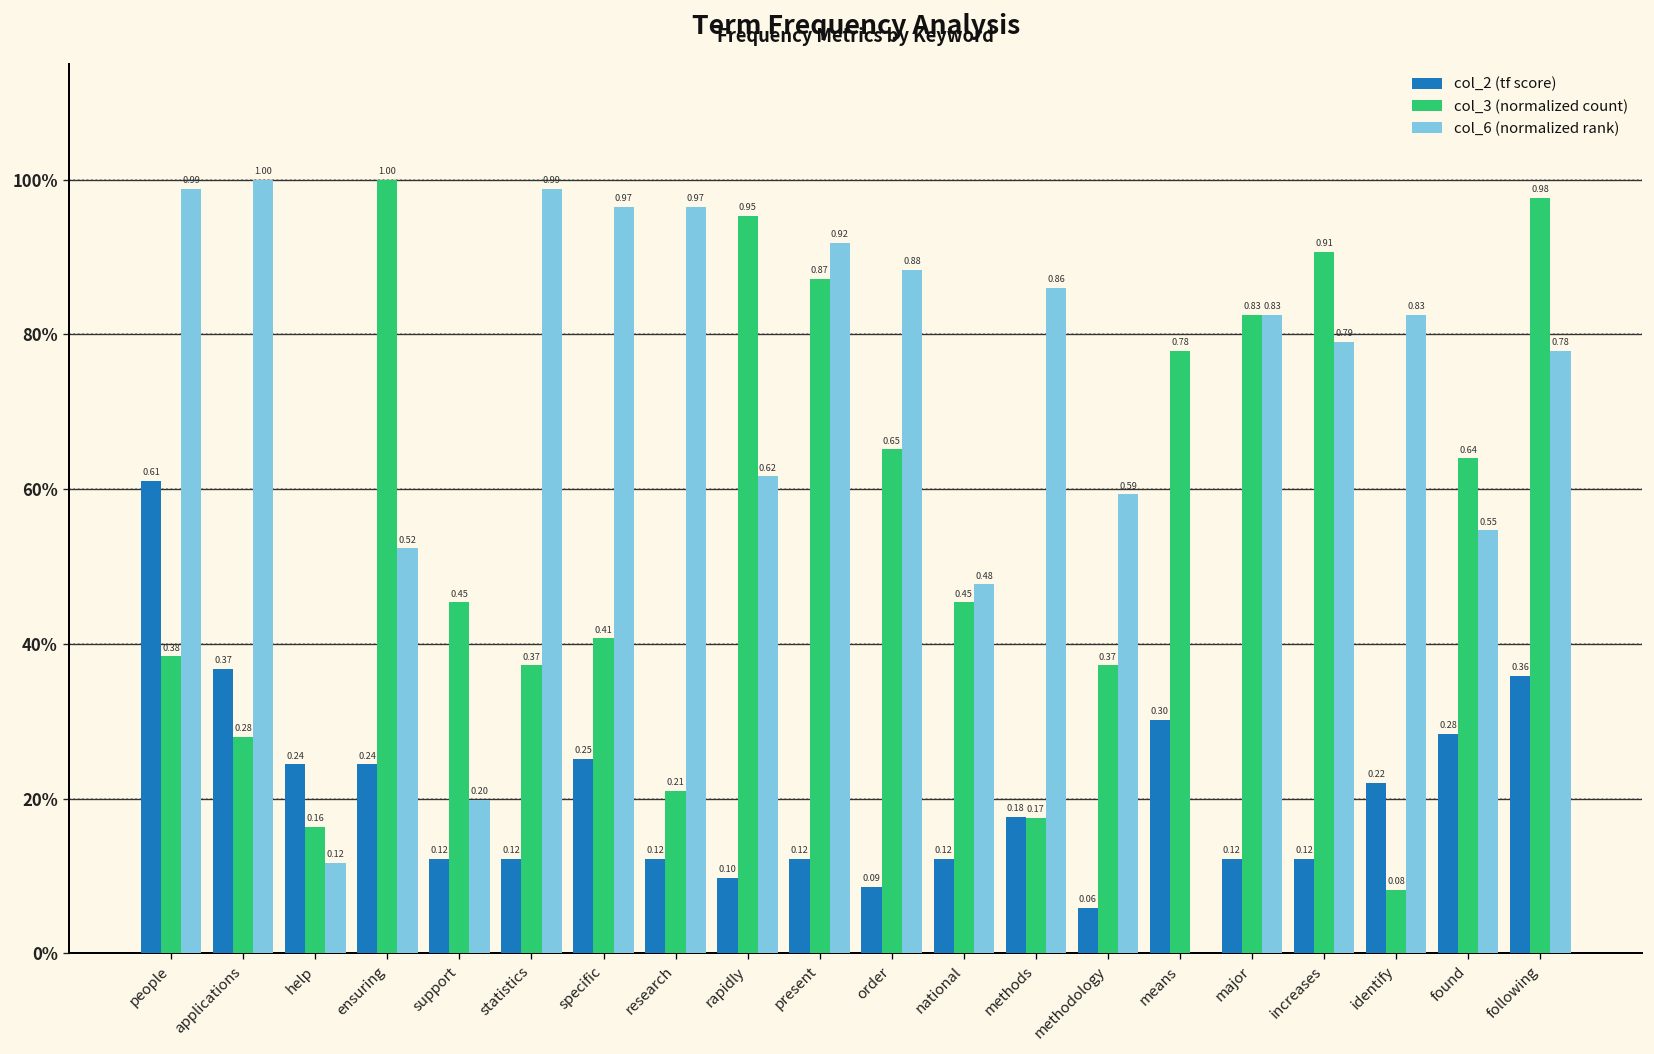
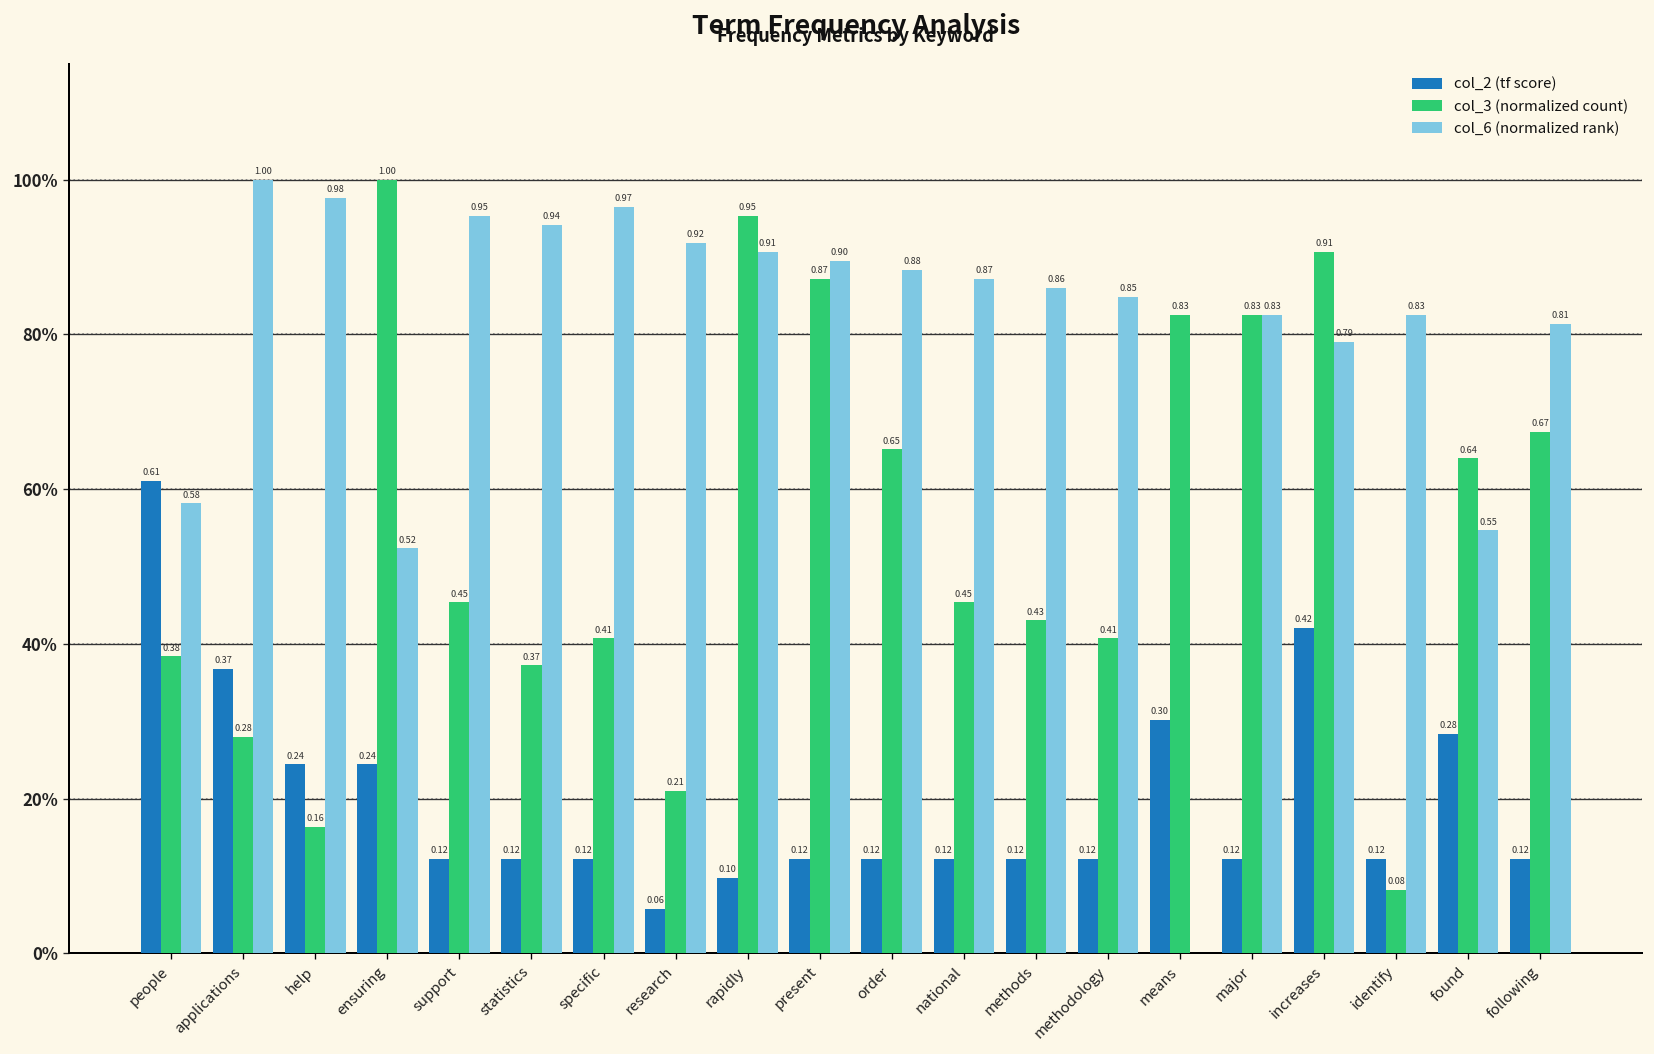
col_6 (normalized rank), people: 0.99 -> 0.58
col_6 (normalized rank), help: 0.12 -> 0.98
col_6 (normalized rank), support: 0.20 -> 0.95
col_6 (normalized rank), statistics: 0.99 -> 0.94
col_2 (tf score), specific: 0.25 -> 0.12
col_2 (tf score), research: 0.12 -> 0.06
col_6 (normalized rank), research: 0.97 -> 0.92
col_6 (normalized rank), rapidly: 0.62 -> 0.91
col_6 (normalized rank), present: 0.92 -> 0.90
col_2 (tf score), order: 0.09 -> 0.12
col_6 (normalized rank), national: 0.48 -> 0.87
col_2 (tf score), methods: 0.18 -> 0.12
col_3 (normalized count), methods: 0.17 -> 0.43
col_2 (tf score), methodology: 0.06 -> 0.12
col_3 (normalized count), methodology: 0.37 -> 0.41
col_6 (normalized rank), methodology: 0.59 -> 0.85
col_3 (normalized count), means: 0.78 -> 0.83
col_2 (tf score), increases: 0.12 -> 0.42
col_2 (tf score), identify: 0.22 -> 0.12
col_2 (tf score), following: 0.36 -> 0.12
col_3 (normalized count), following: 0.98 -> 0.67
col_6 (normalized rank), following: 0.78 -> 0.81
